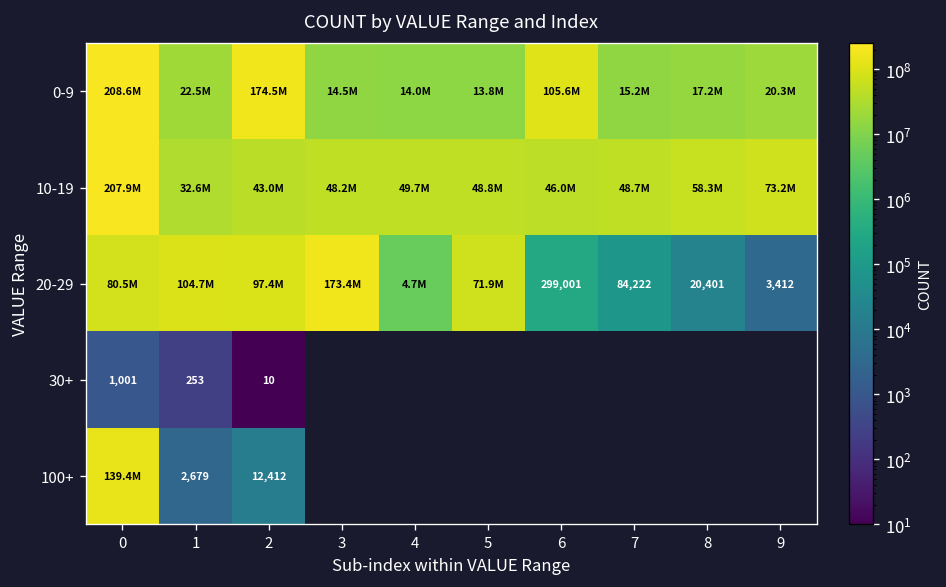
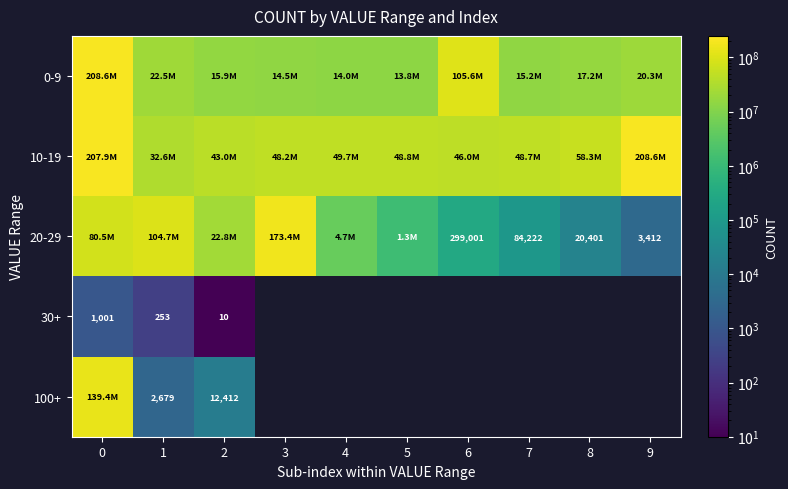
0-9, 2: 174.5M -> 15.9M
10-19, 9: 73.2M -> 208.6M
20-29, 2: 97.4M -> 22.8M
20-29, 5: 71.9M -> 1.3M
